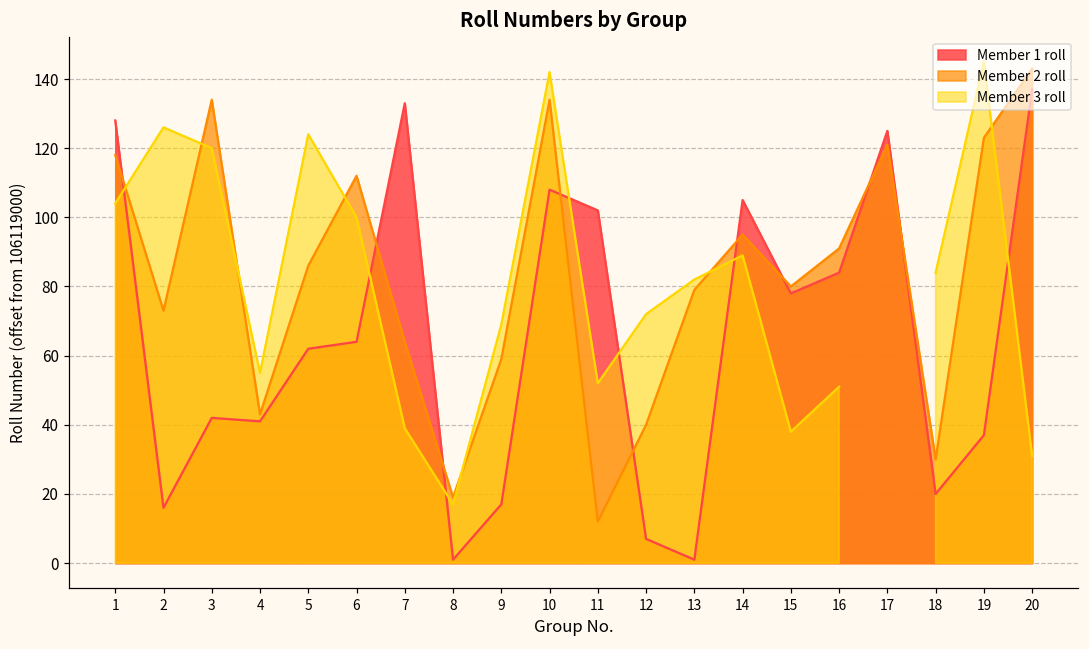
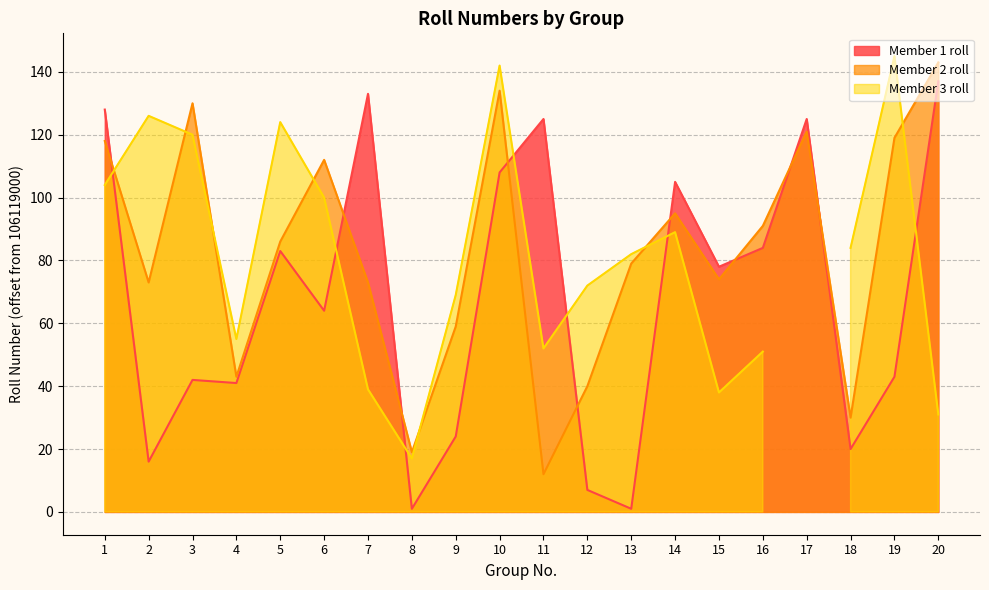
Member 2 roll, 3: 134 -> 130
Member 1 roll, 5: 62 -> 83
Member 2 roll, 7: 64 -> 73
Member 1 roll, 9: 17 -> 24
Member 1 roll, 11: 102 -> 125
Member 2 roll, 15: 80 -> 74
Member 1 roll, 19: 37 -> 43
Member 2 roll, 19: 123 -> 119
